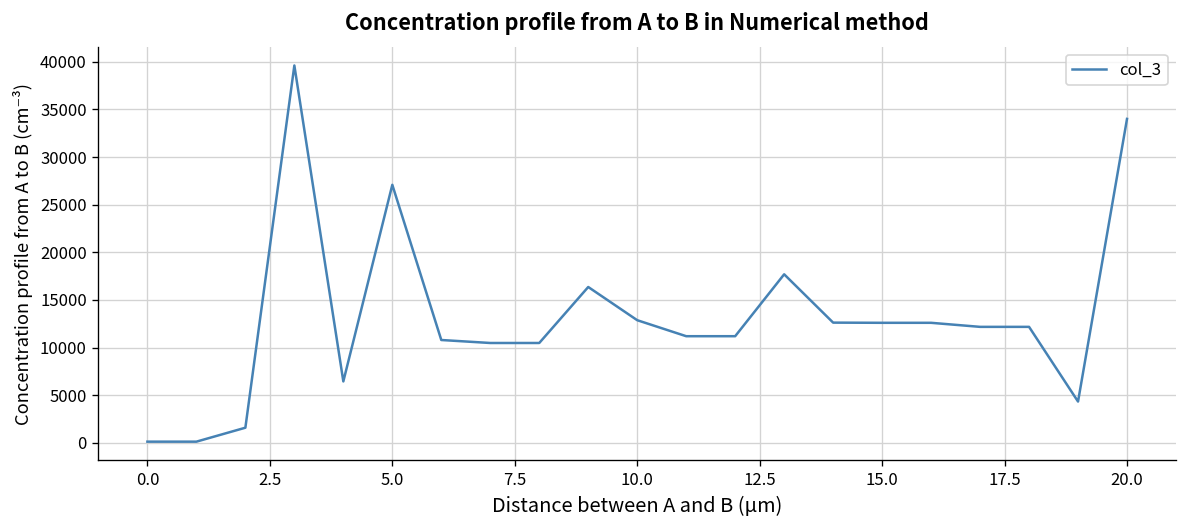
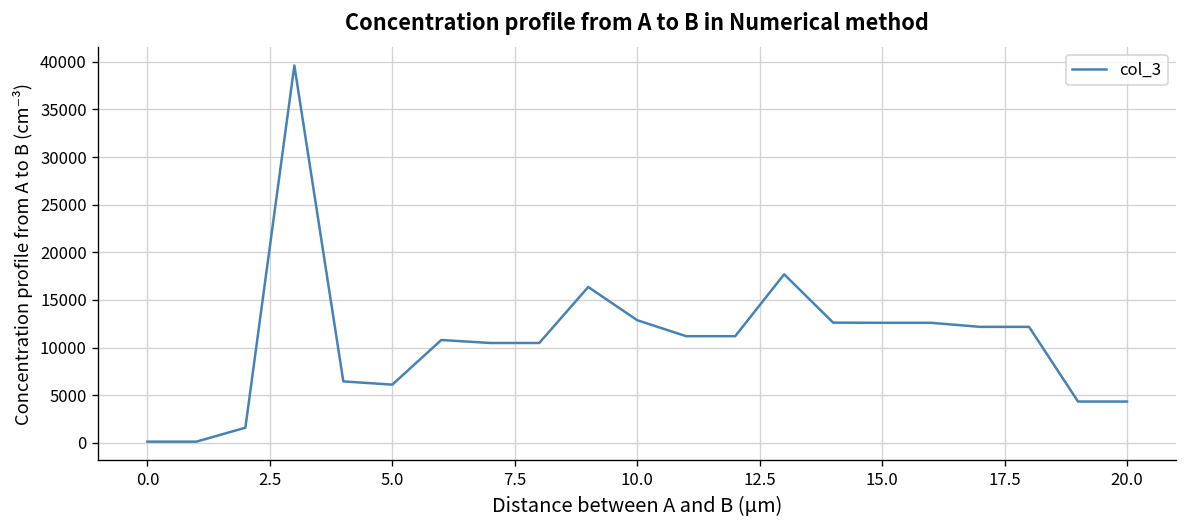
5.0: 27000 -> 6000
20.0: 34000 -> 4000
